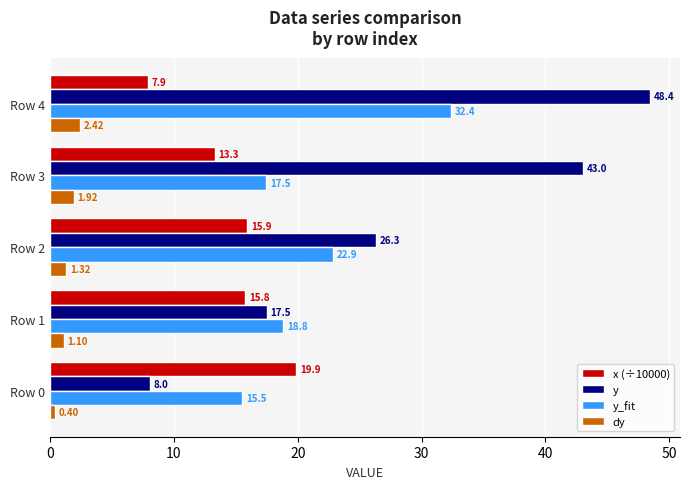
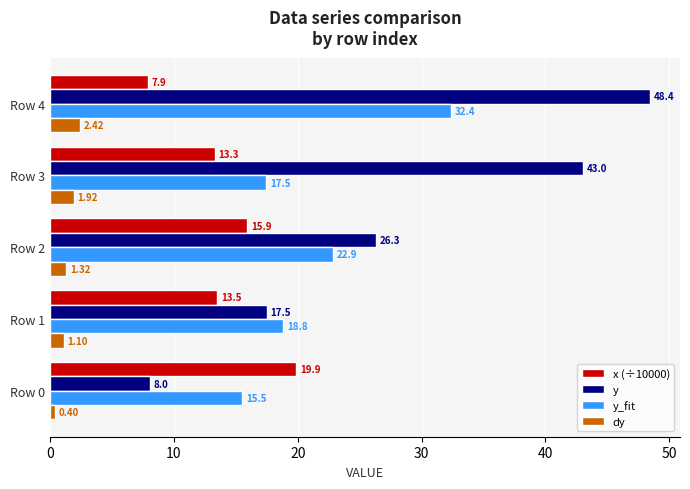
x (÷10000), Row 1: 15.8 -> 13.5
